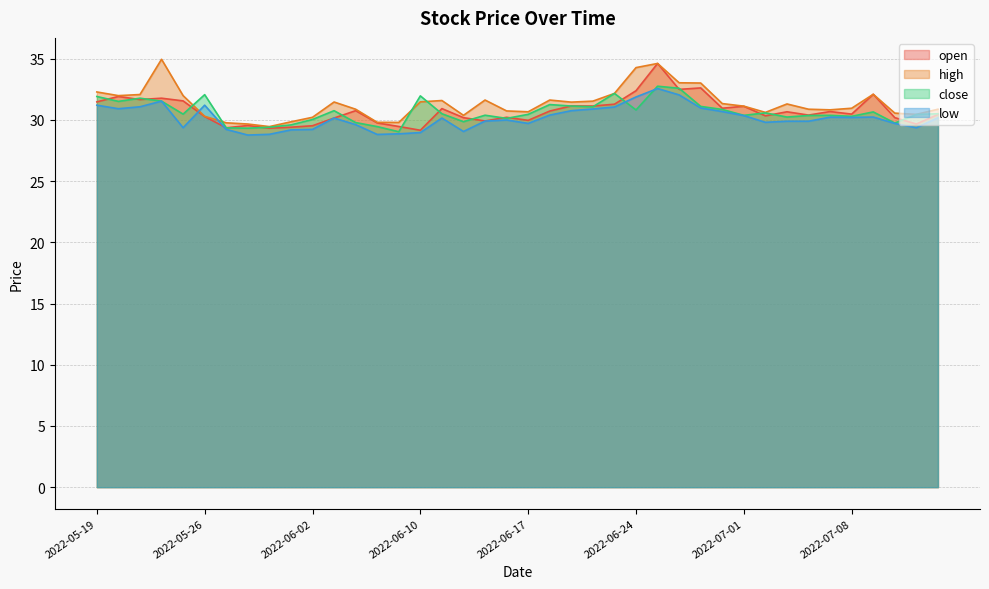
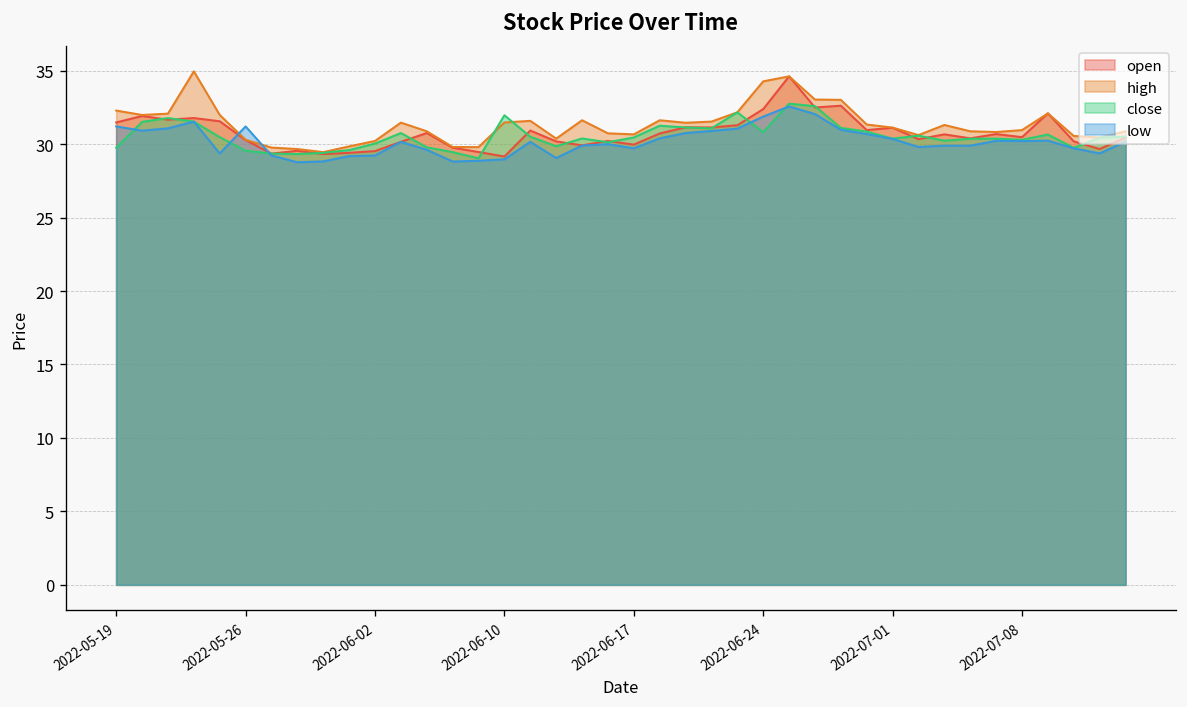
close, 2022-05-19: 31.9 -> 29.8
close, 2022-05-26: 32.1 -> 29.6
